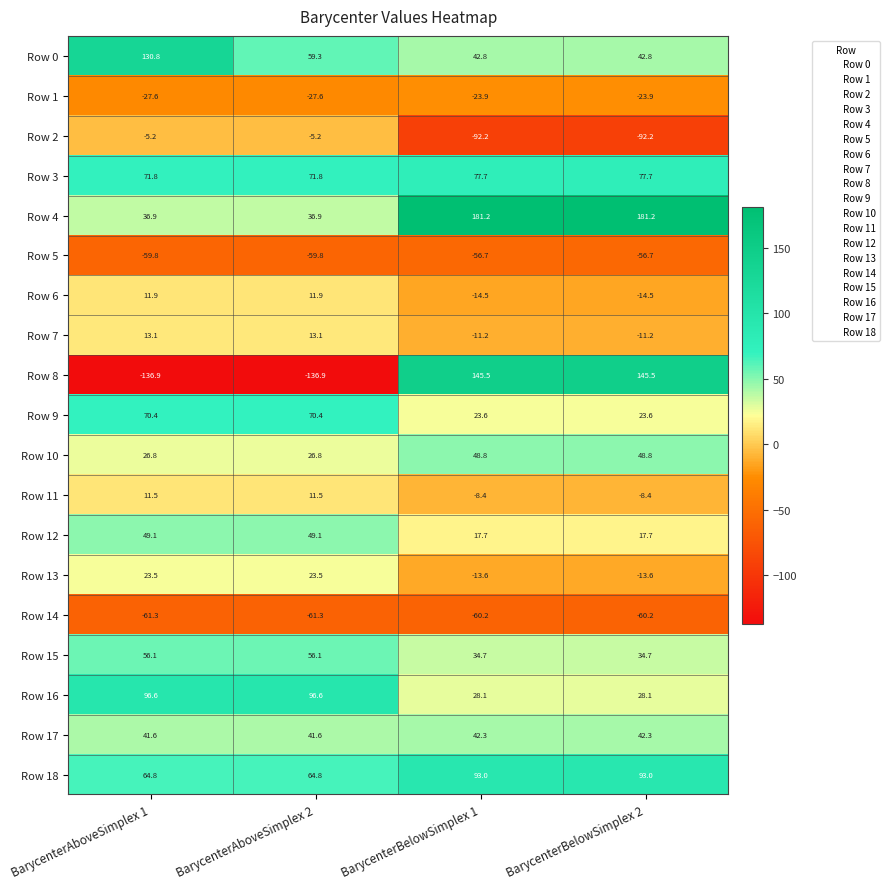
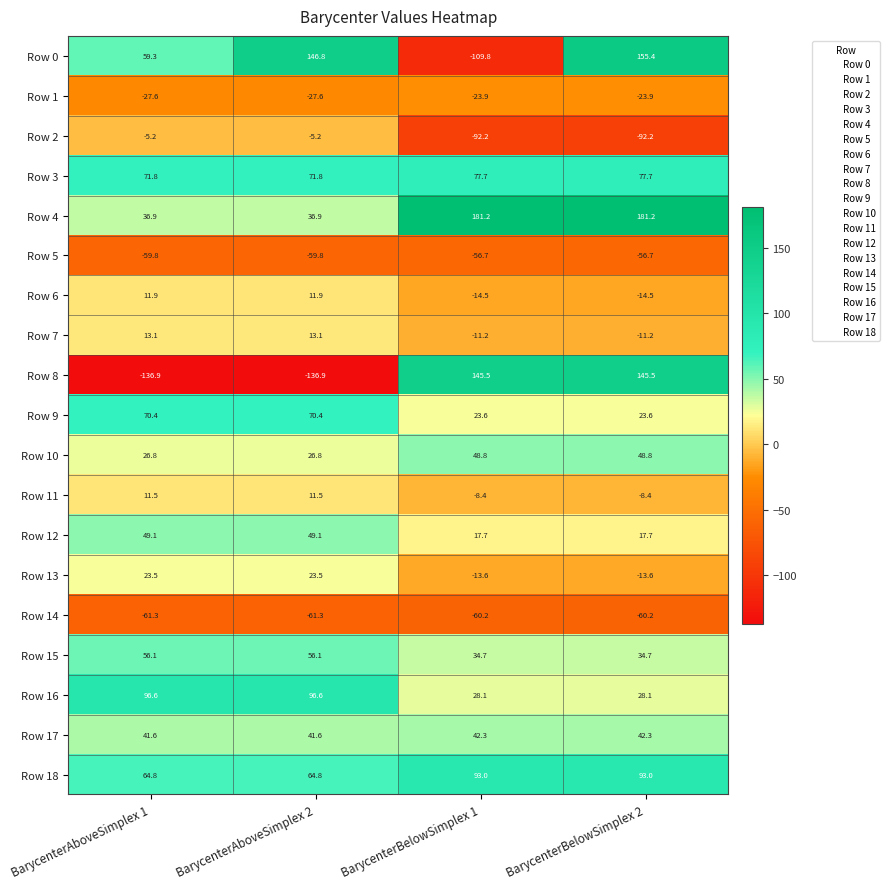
Row 0, BarycenterAboveSimplex 1: 130.8 -> 59.3
Row 0, BarycenterAboveSimplex 2: 59.3 -> 146.8
Row 0, BarycenterBelowSimplex 1: 42.8 -> -109.8
Row 0, BarycenterBelowSimplex 2: 42.8 -> 155.4
